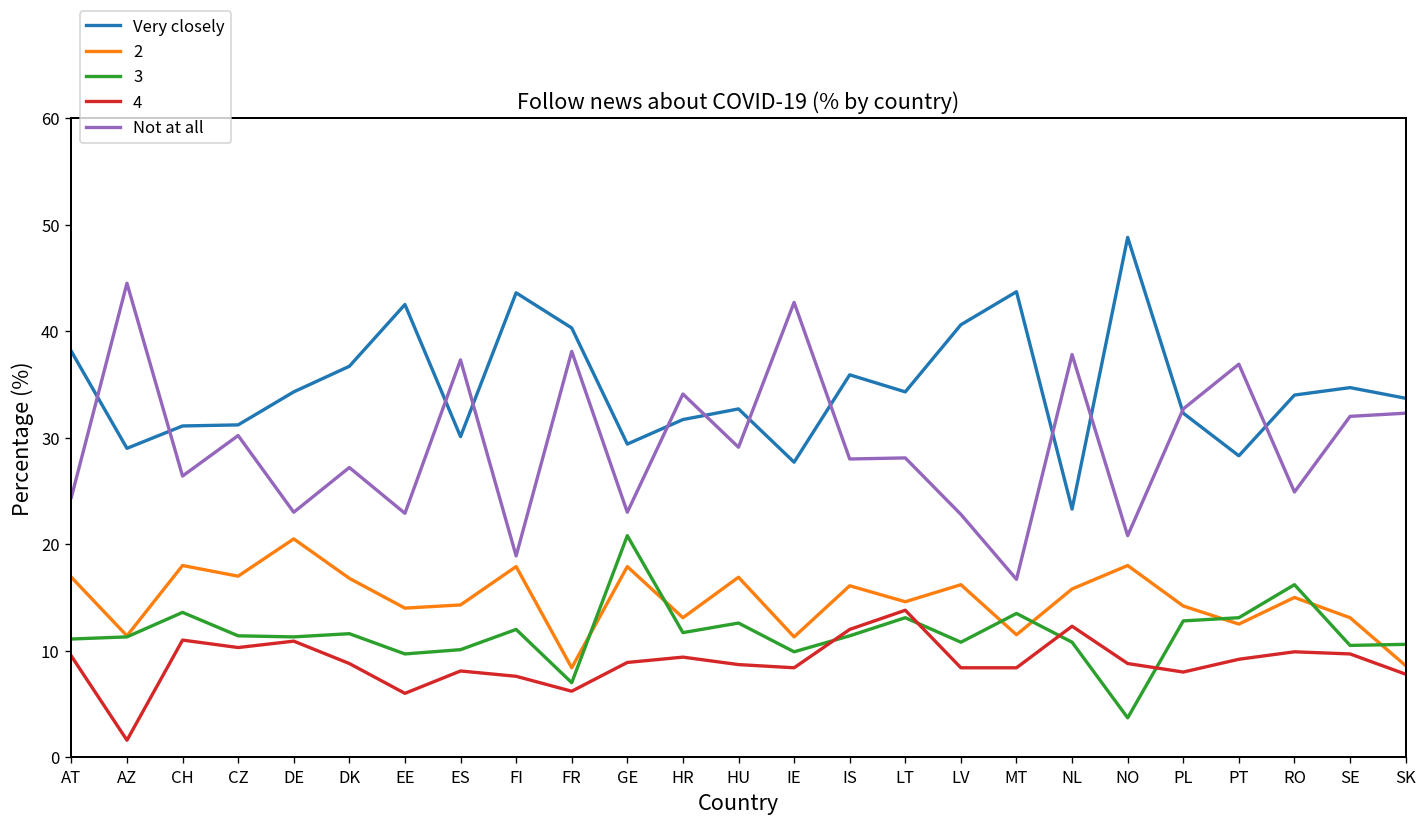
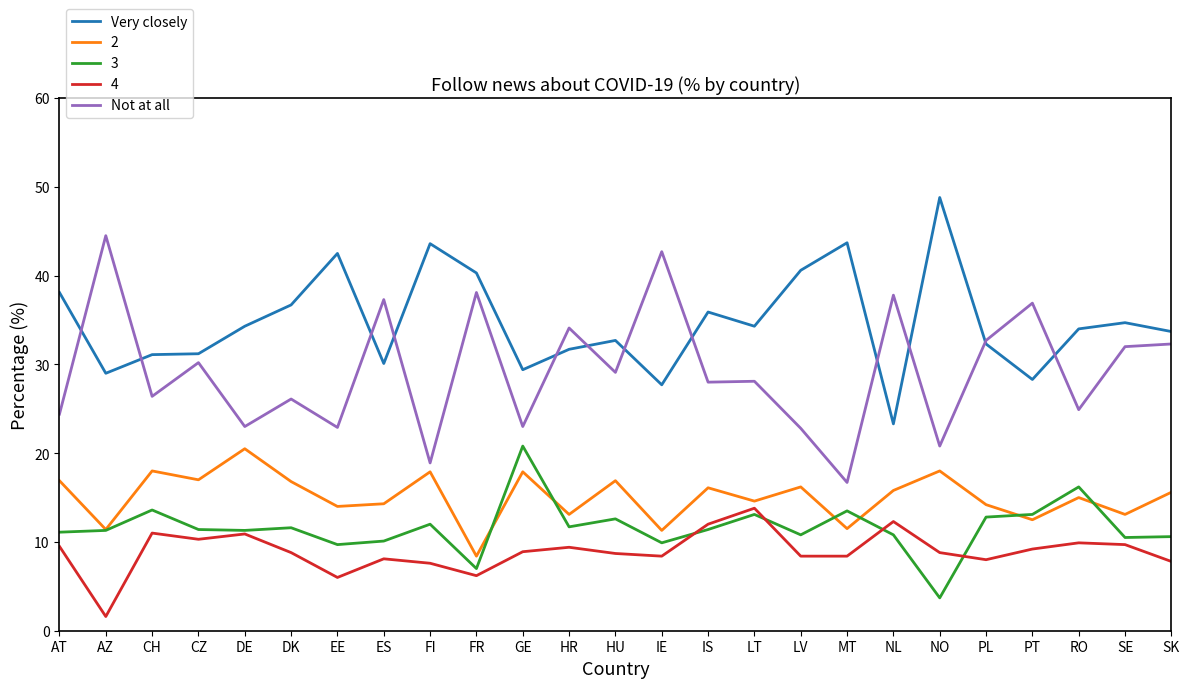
Not at all, DK: 27 -> 26
2, SK: 9 -> 16
